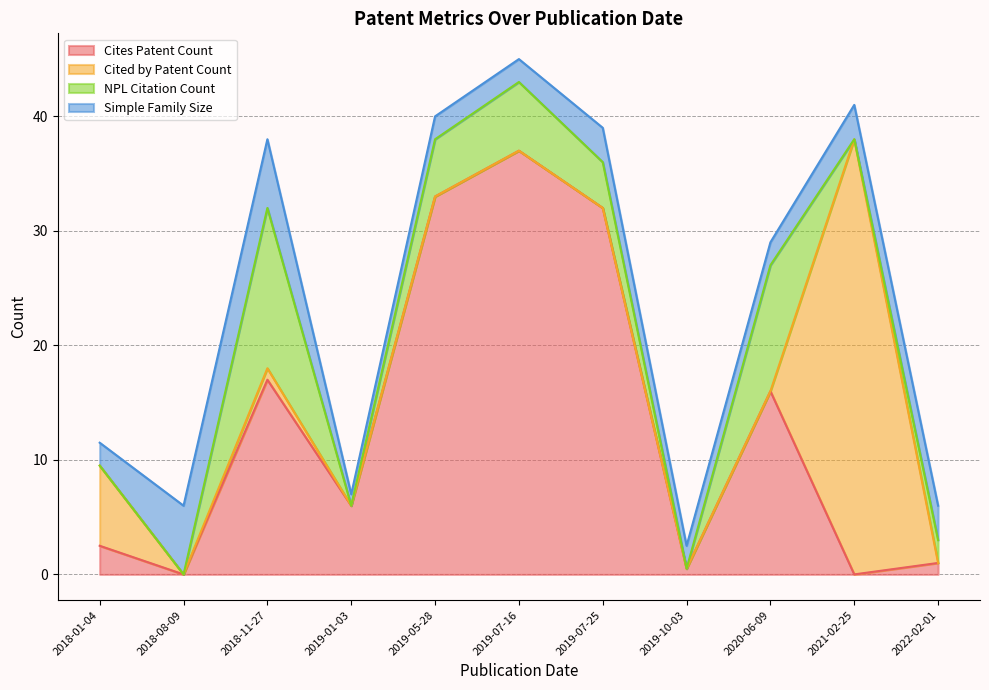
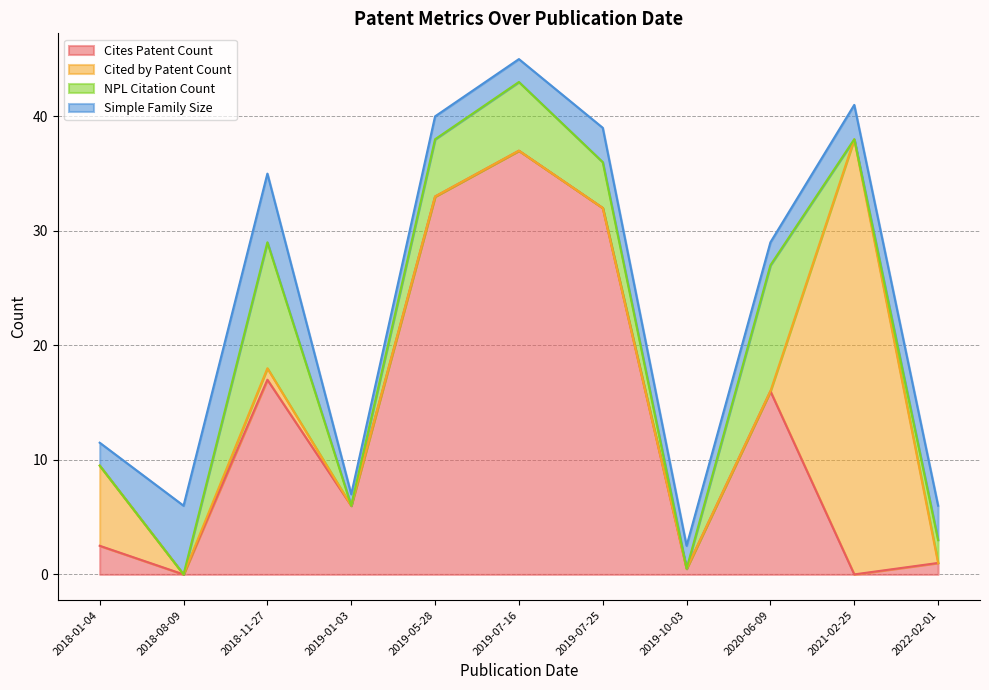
NPL Citation Count, 2018-11-27: 14 -> 11
